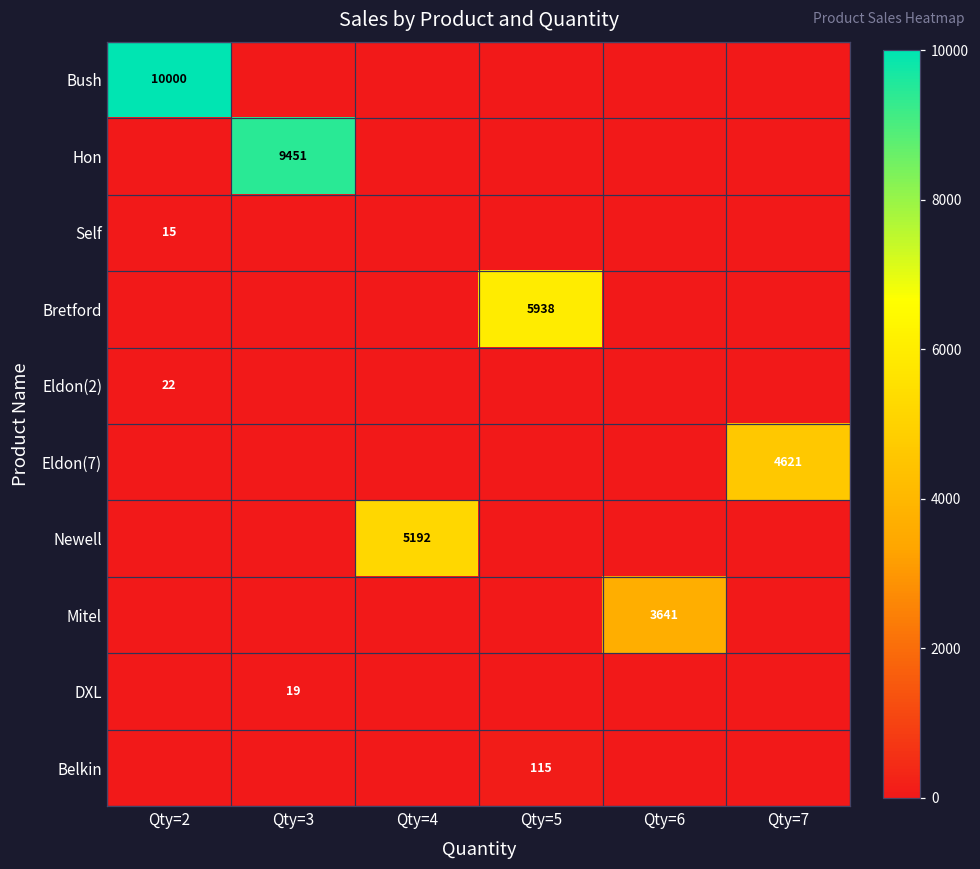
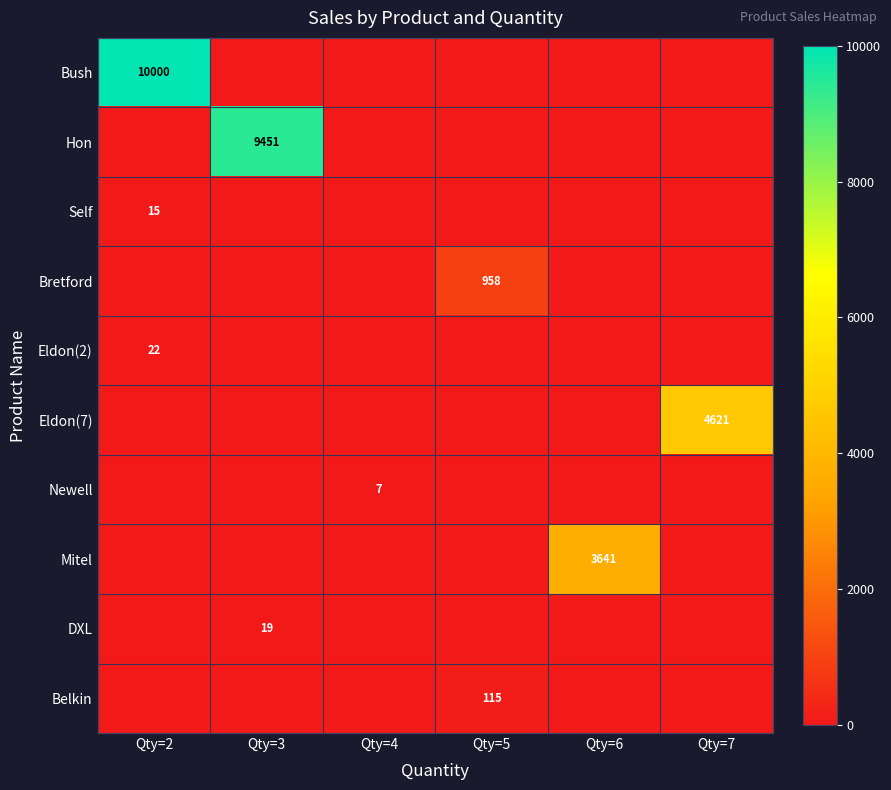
Bretford, Qty=5: 5938 -> 958
Newell, Qty=4: 5192 -> 7
